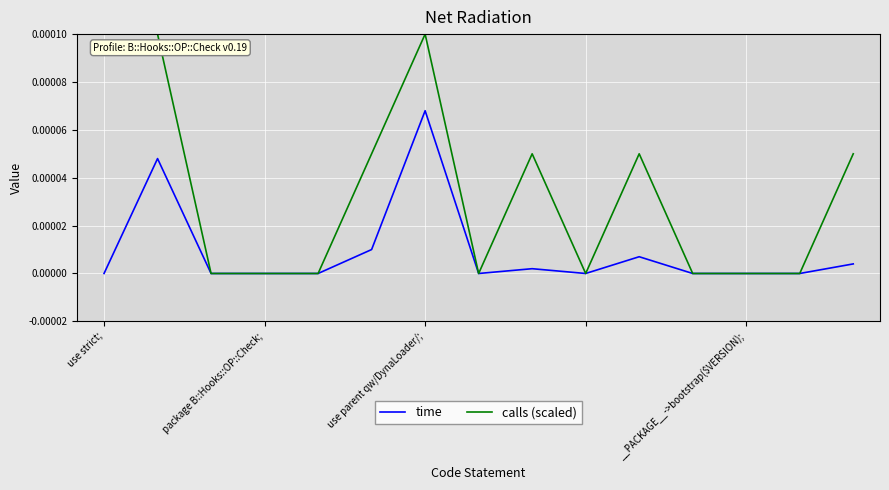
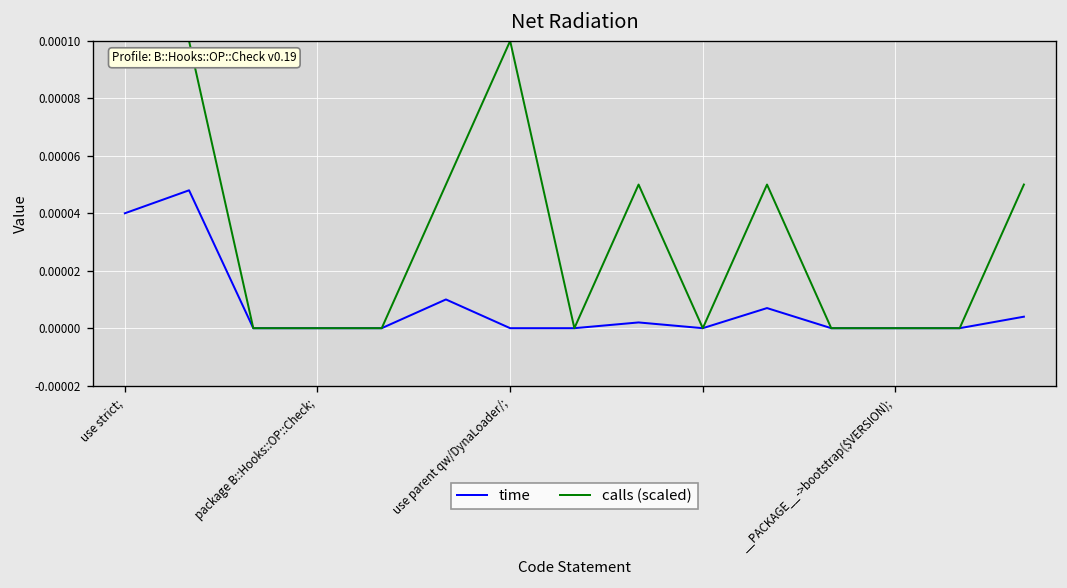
time, use strict;: 0.00000 -> 0.00004
time, use parent qw/DynaLoader/;: 0.0001 -> 0.0000
